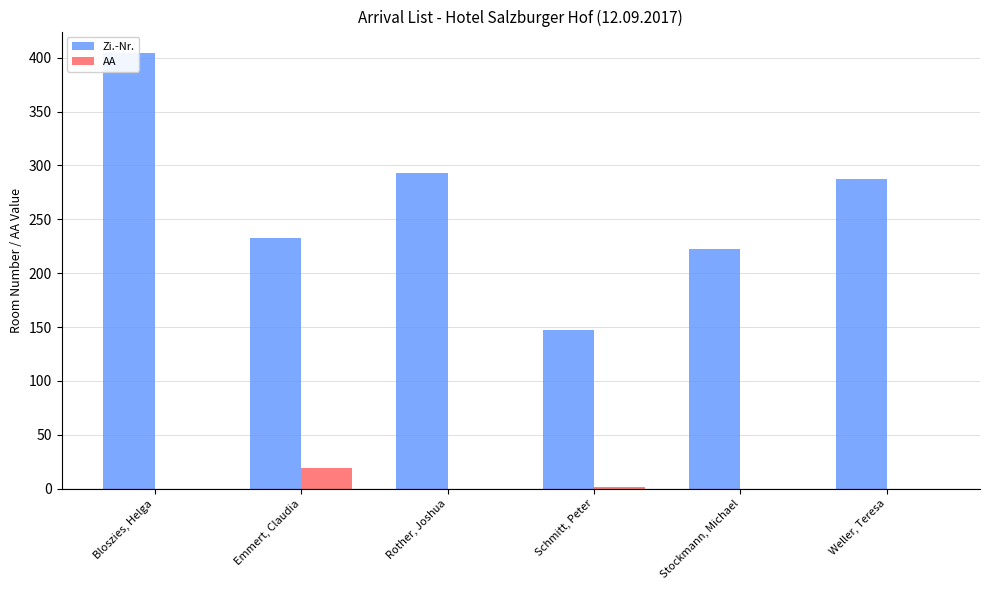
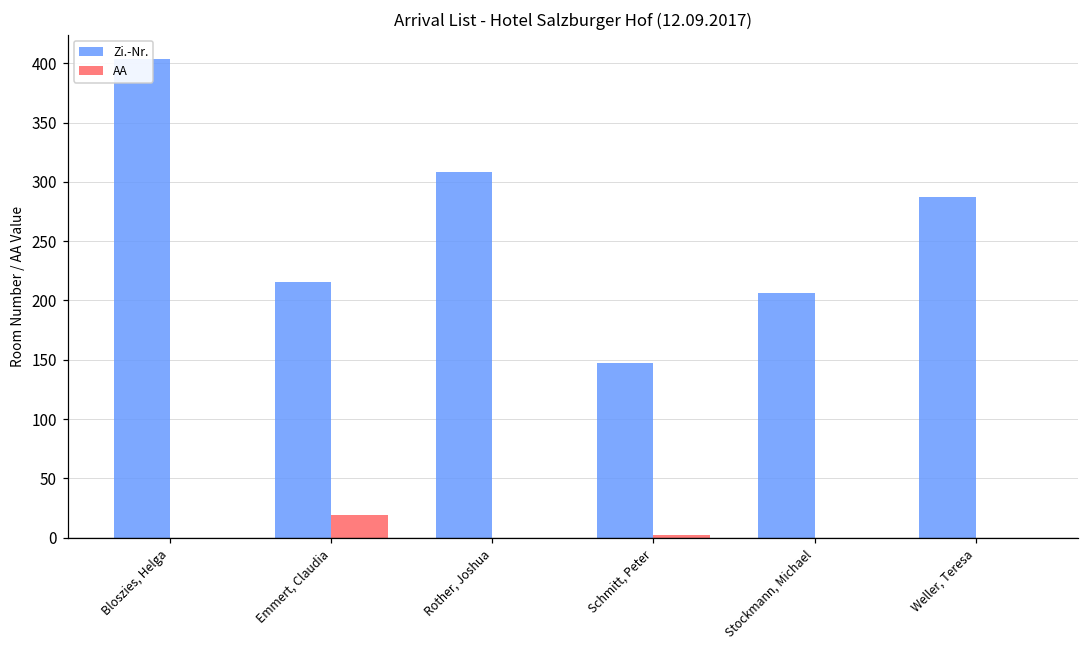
Zi.-Nr., Emmert, Claudia: 233 -> 216
Zi.-Nr., Rother, Joshua: 293 -> 308
Zi.-Nr., Stockmann, Michael: 222 -> 206
